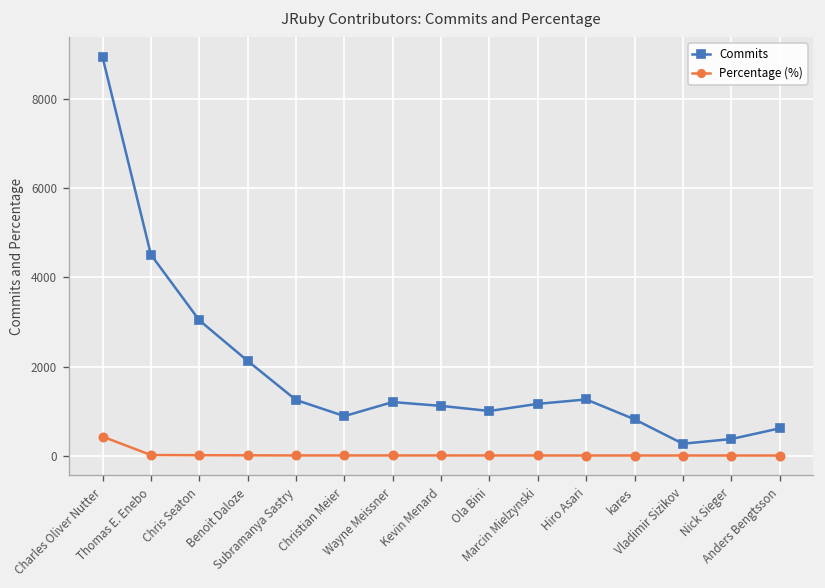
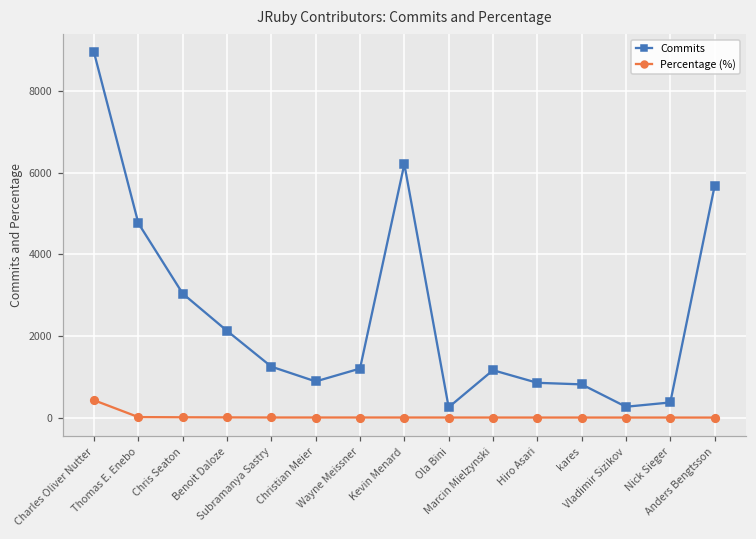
Commits, Thomas E. Enebo: 4500 -> 4800
Commits, Kevin Menard: 1100 -> 6200
Commits, Ola Bini: 1000 -> 300
Commits, Hiro Asari: 1300 -> 900
Commits, Anders Bengtsson: 600 -> 5700
